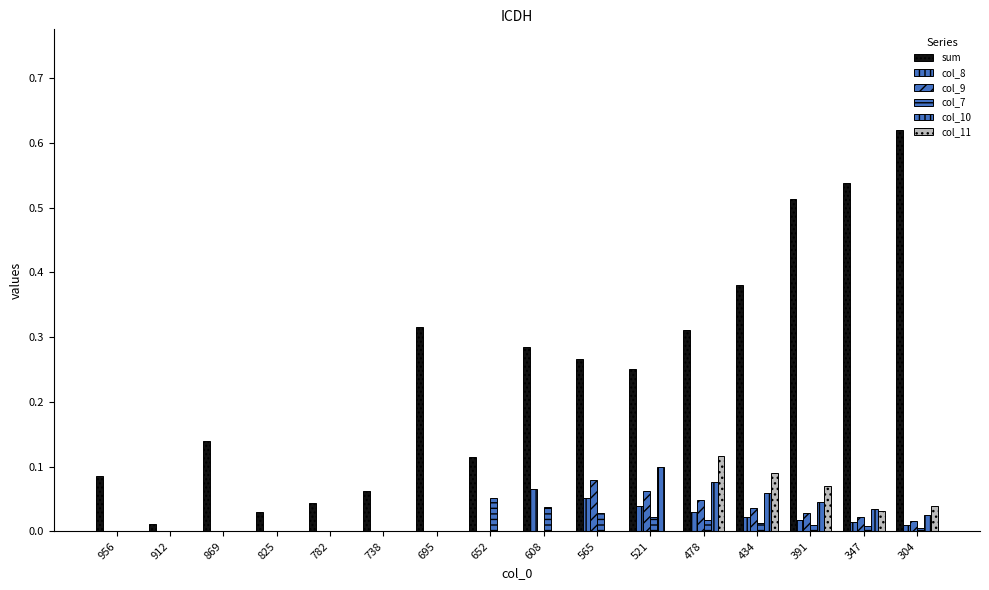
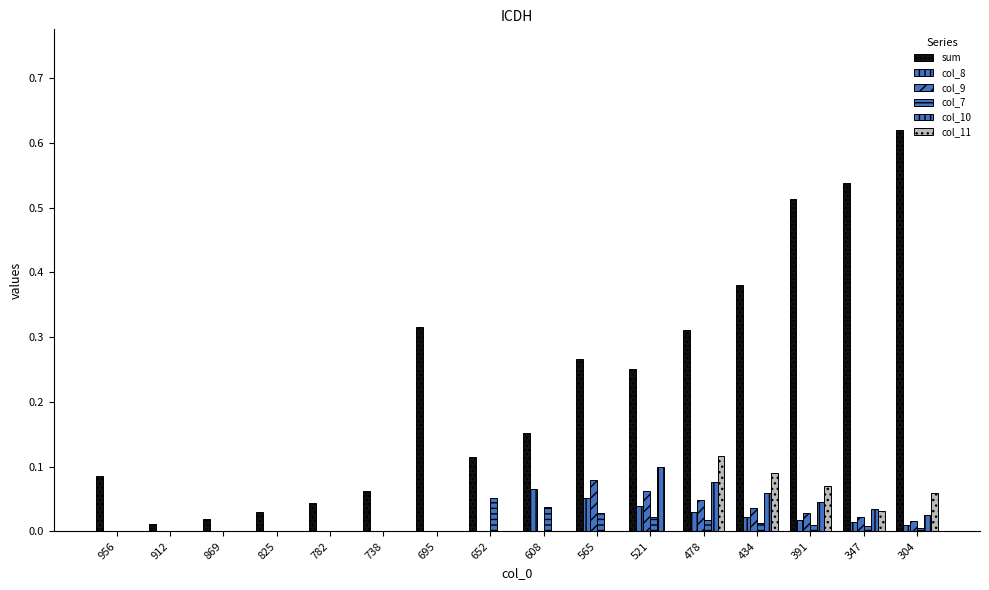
sum, 869: 0.14 -> 0.02
sum, 608: 0.28 -> 0.15
col_11, 304: 0.04 -> 0.06
